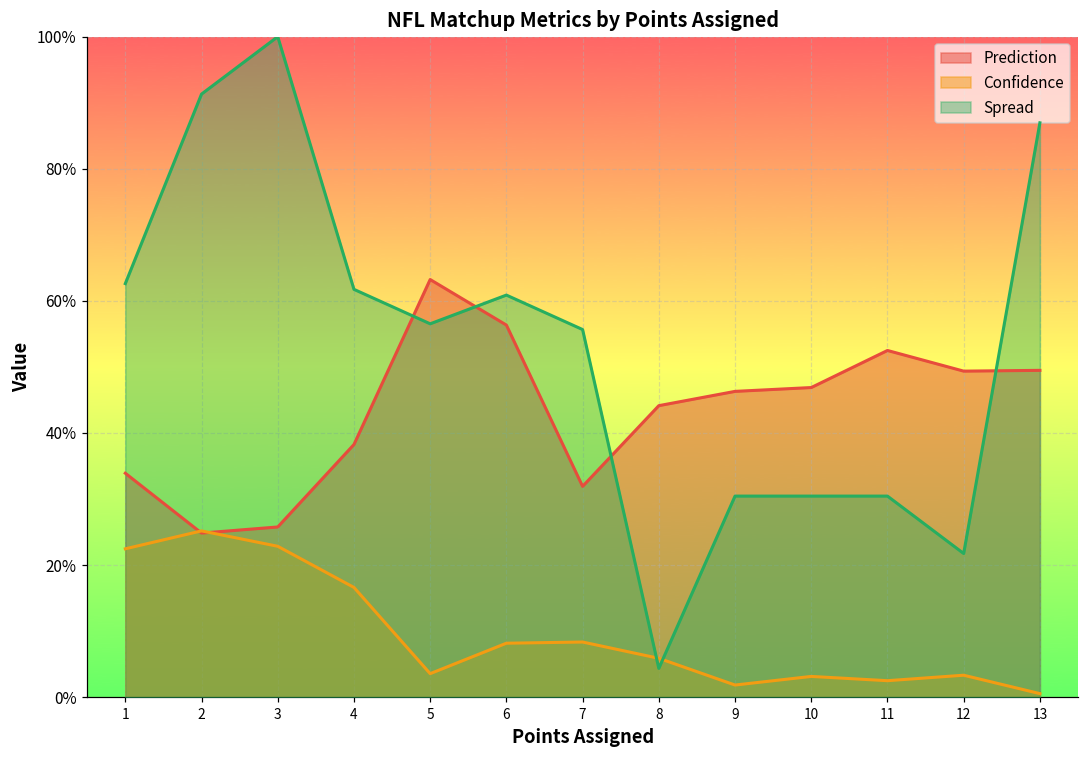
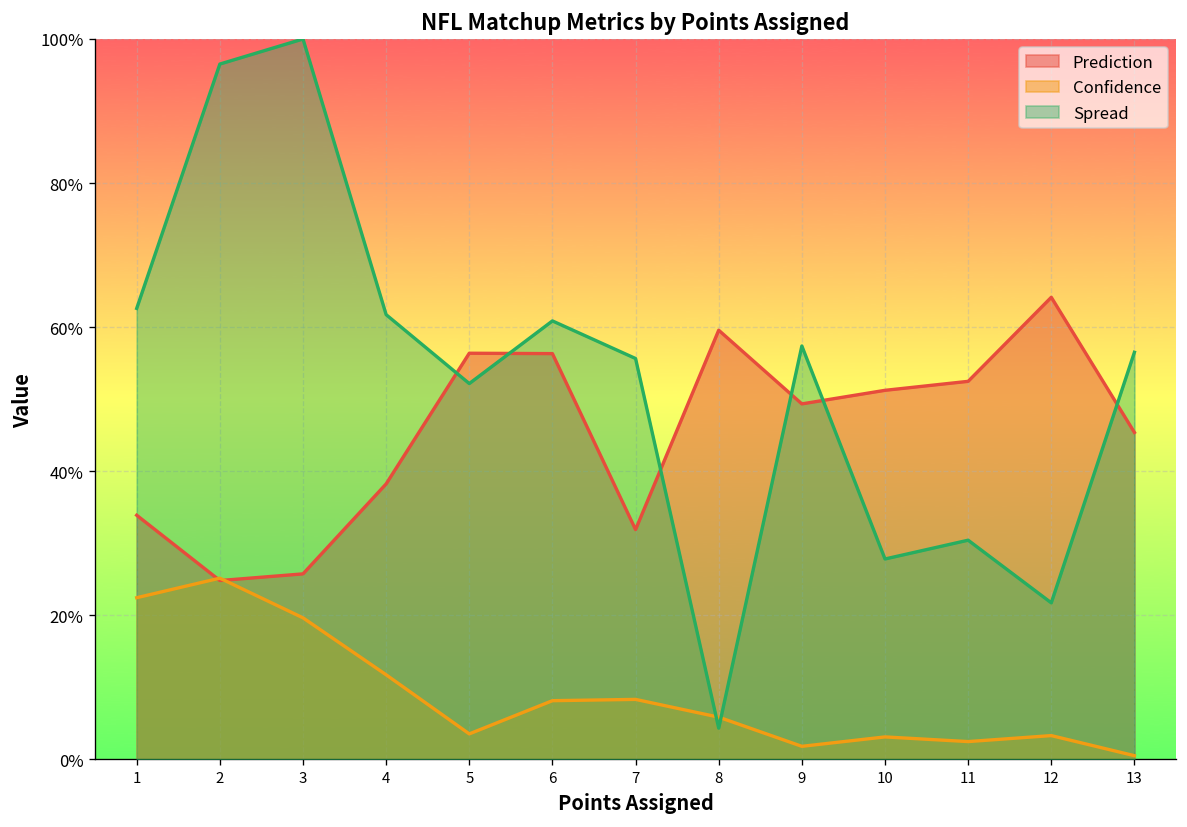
Spread, 2: 91% -> 97%
Confidence, 3: 23% -> 20%
Confidence, 4: 17% -> 12%
Prediction, 5: 63% -> 56%
Spread, 5: 57% -> 52%
Prediction, 8: 44% -> 60%
Prediction, 9: 46% -> 49%
Spread, 9: 30% -> 57%
Prediction, 10: 47% -> 51%
Spread, 10: 30% -> 28%
Prediction, 12: 49% -> 64%
Prediction, 13: 49% -> 45%
Spread, 13: 87% -> 57%
